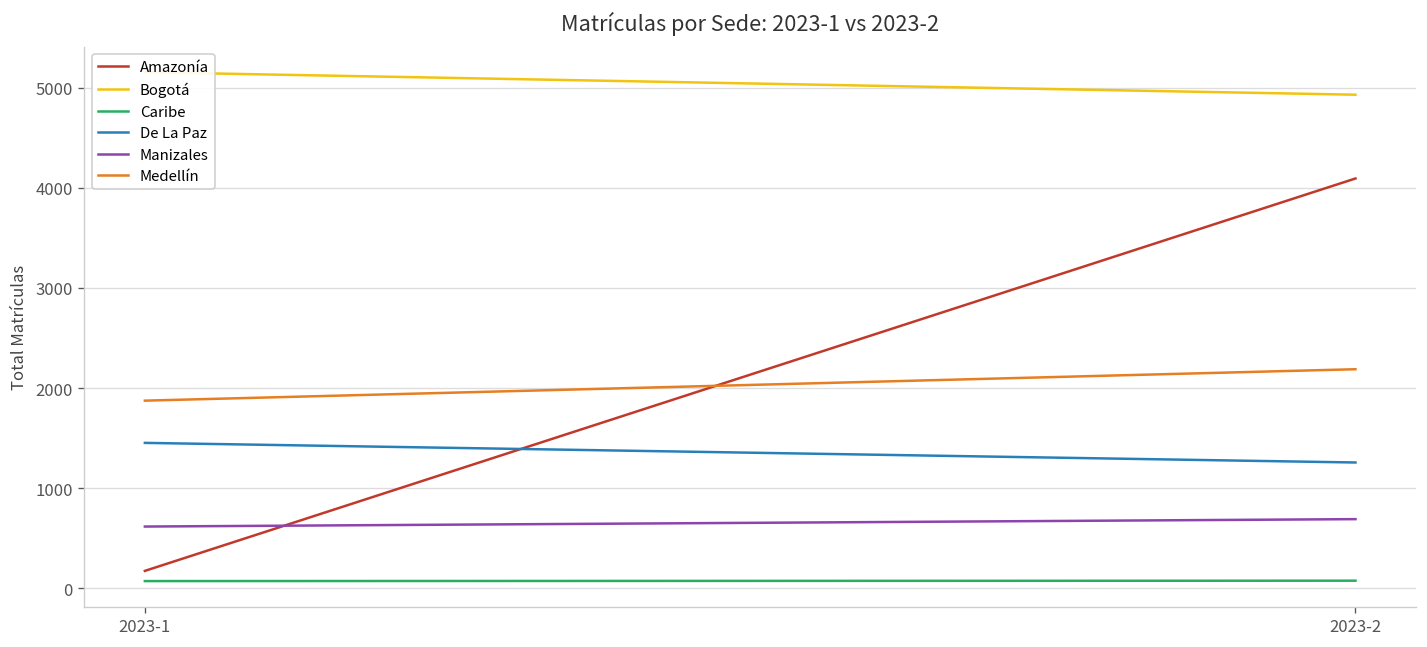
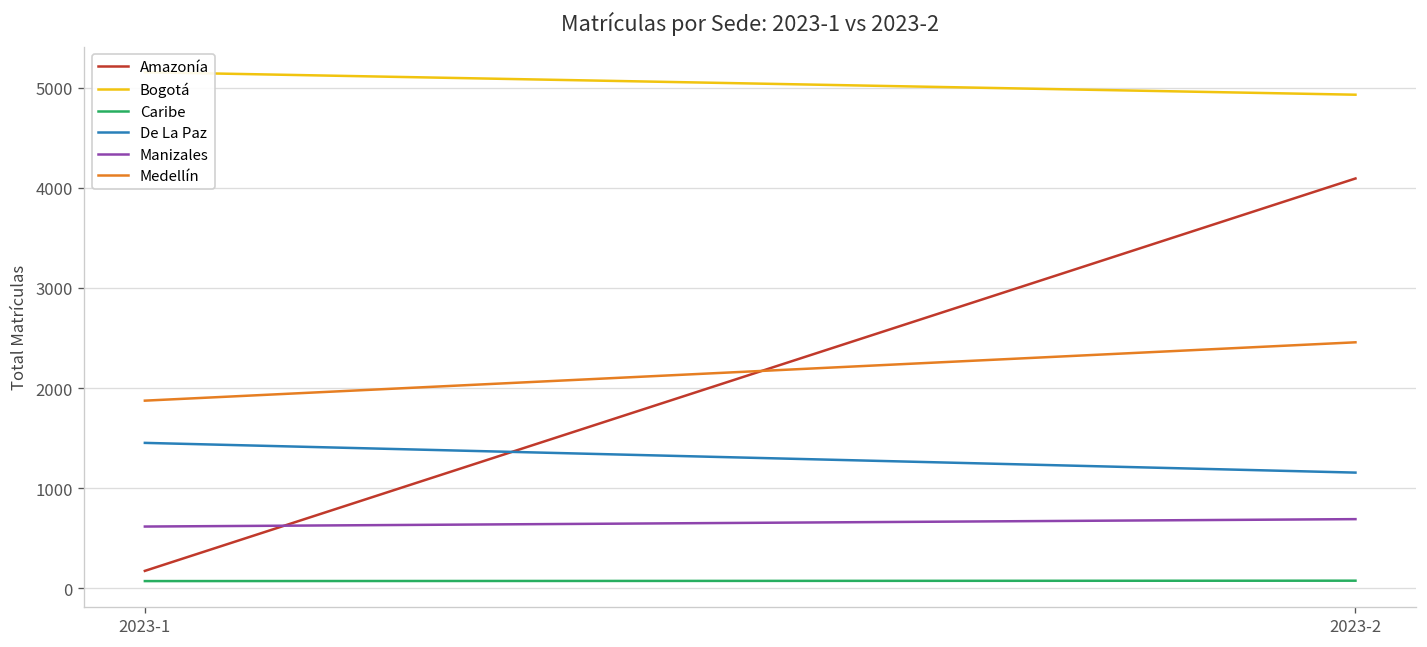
De La Paz, 2023-2: 1300 -> 1200
Medellín, 2023-2: 2200 -> 2500
